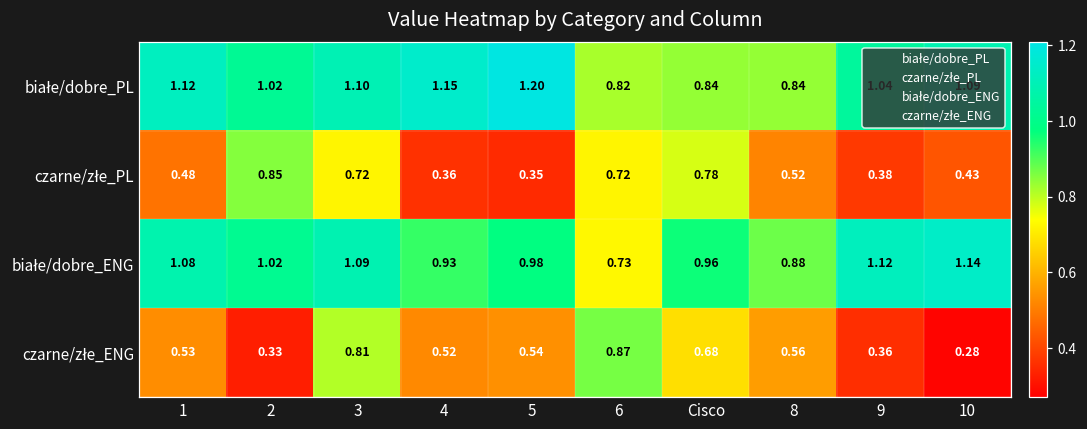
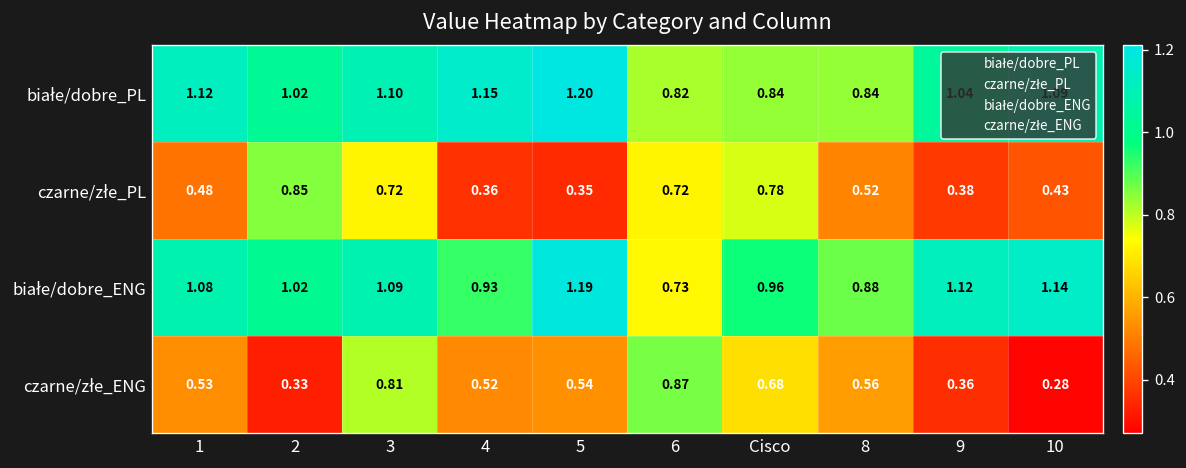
białe/dobre_ENG, 5: 0.98 -> 1.19
